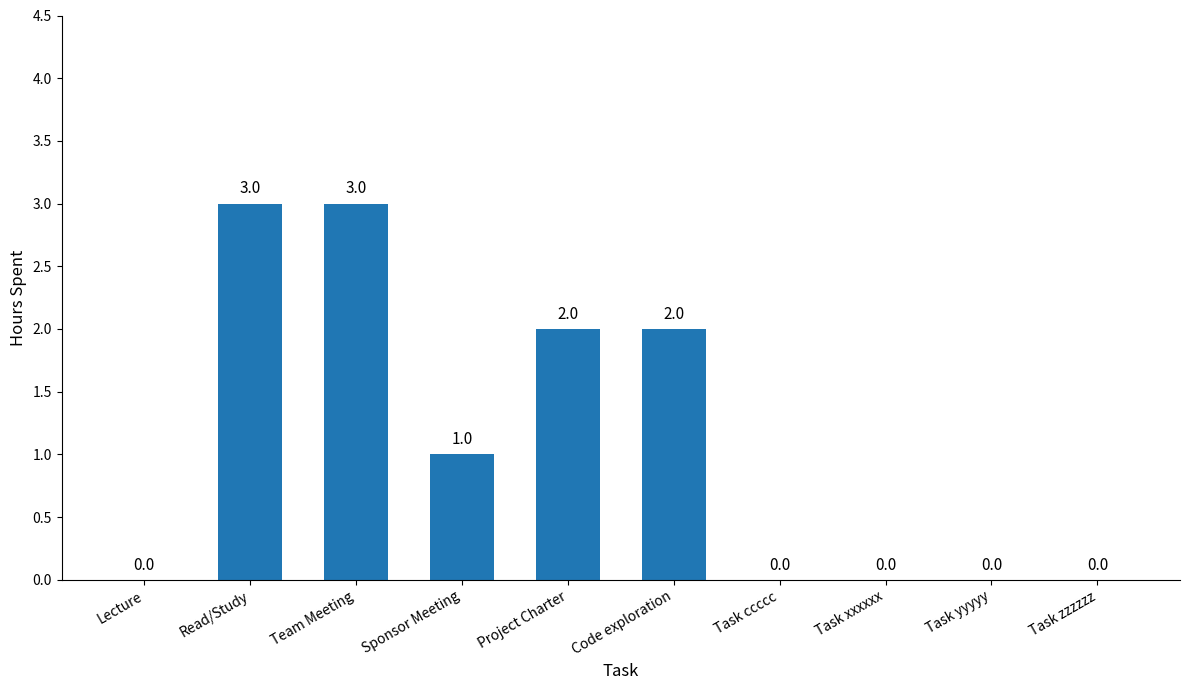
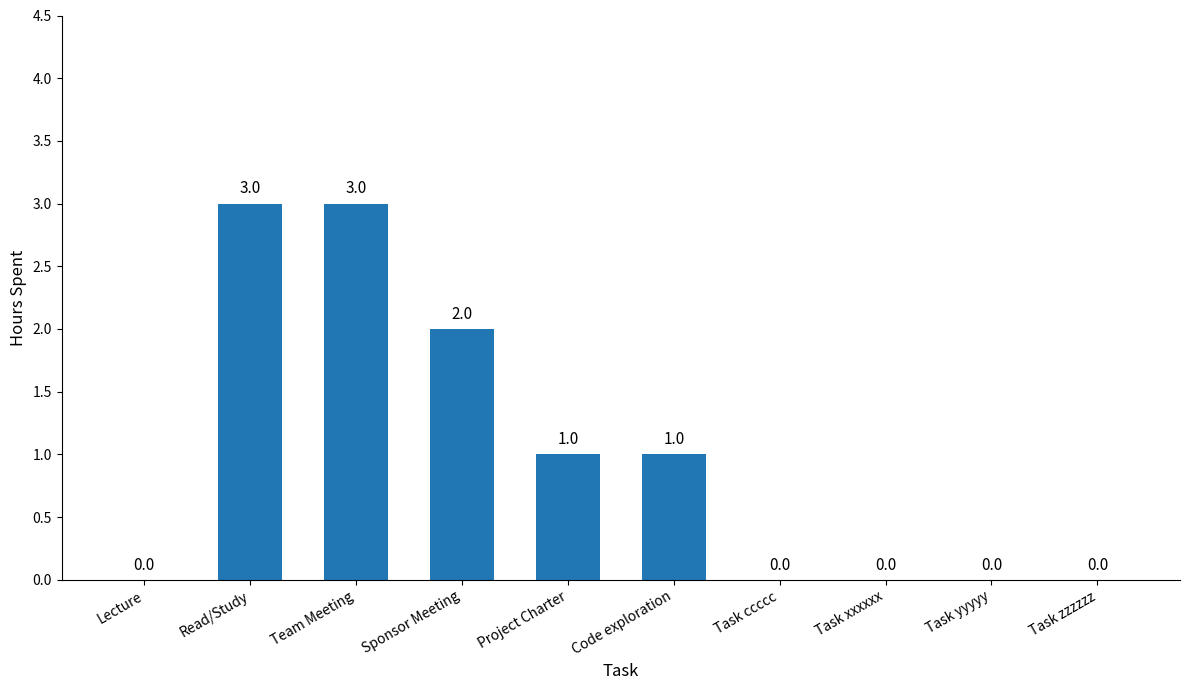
Sponsor Meeting: 1.0 -> 2.0
Project Charter: 2.0 -> 1.0
Code exploration: 2.0 -> 1.0
